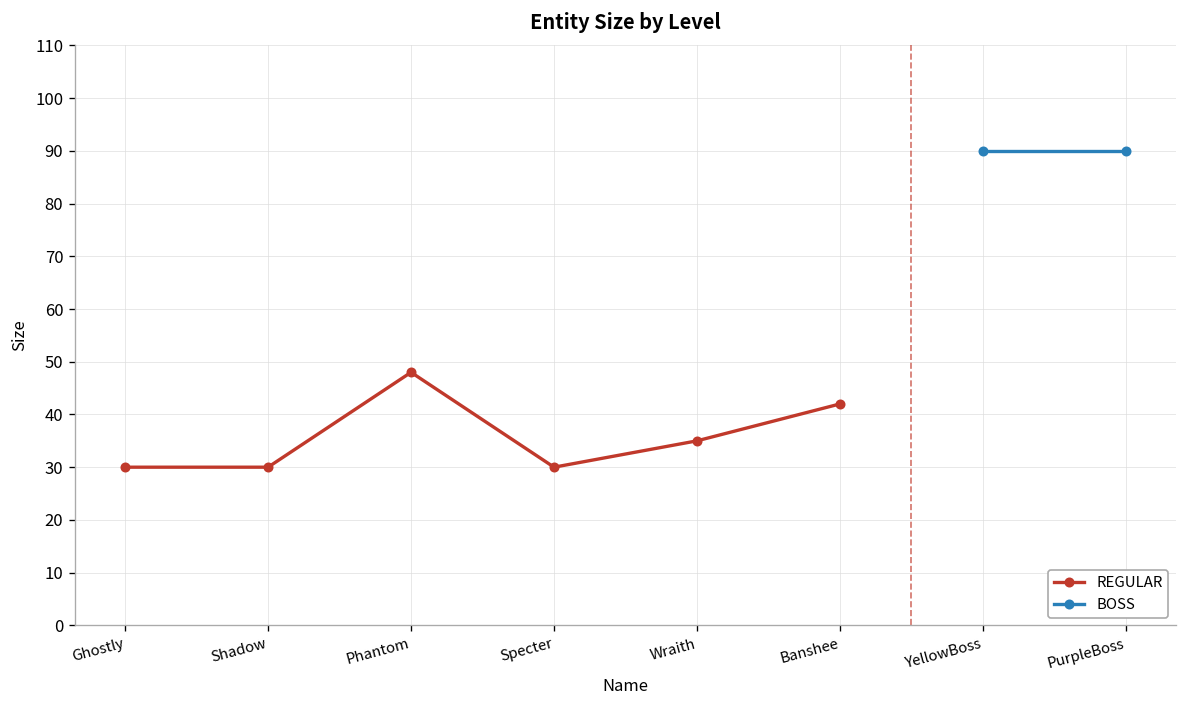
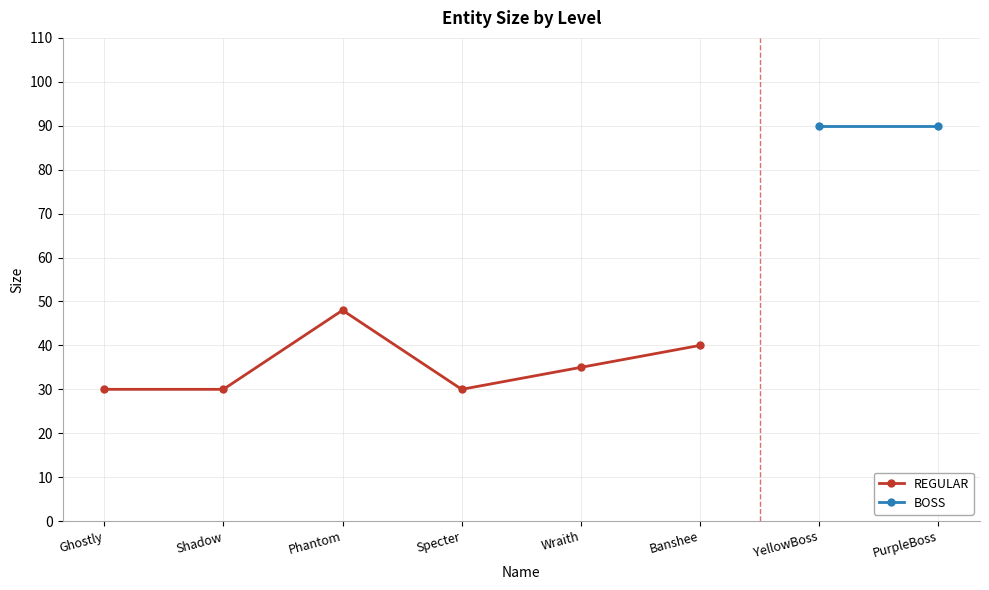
REGULAR, Banshee: 42 -> 40
